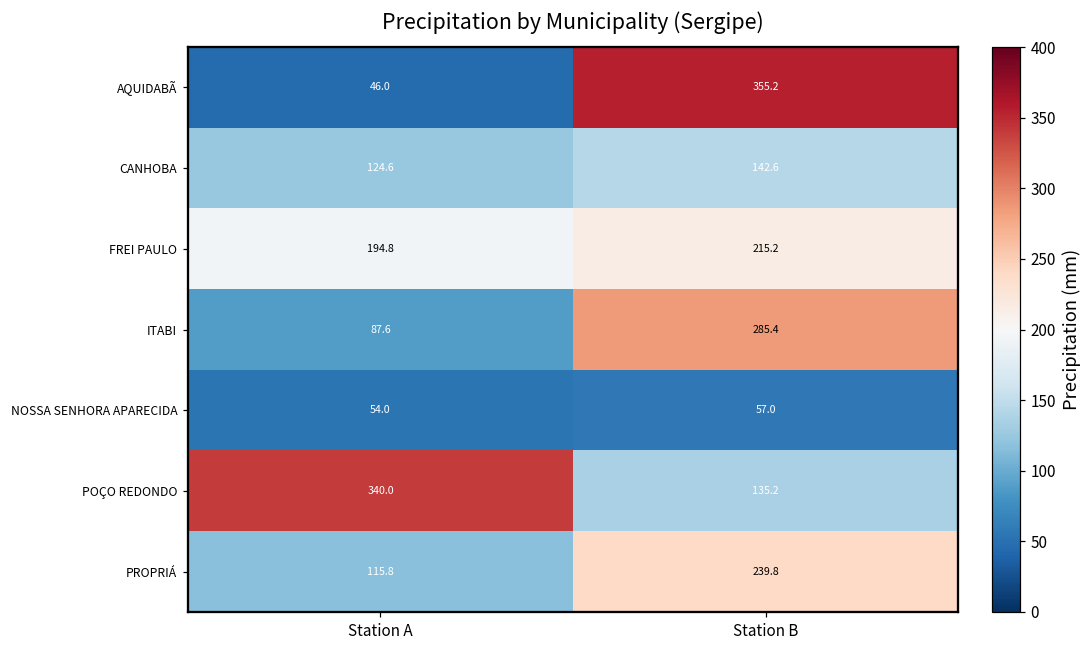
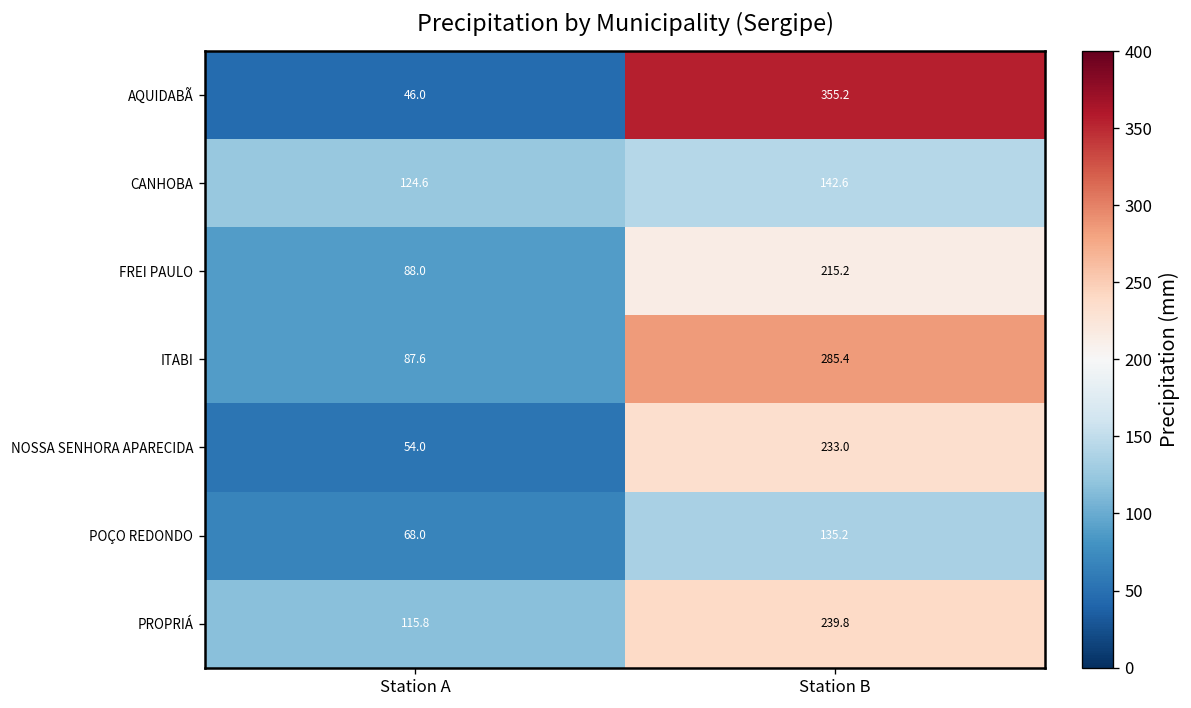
FREI PAULO, Station A: 194.8 -> 88.0
NOSSA SENHORA APARECIDA, Station B: 57.0 -> 233.0
POÇO REDONDO, Station A: 340.0 -> 68.0
